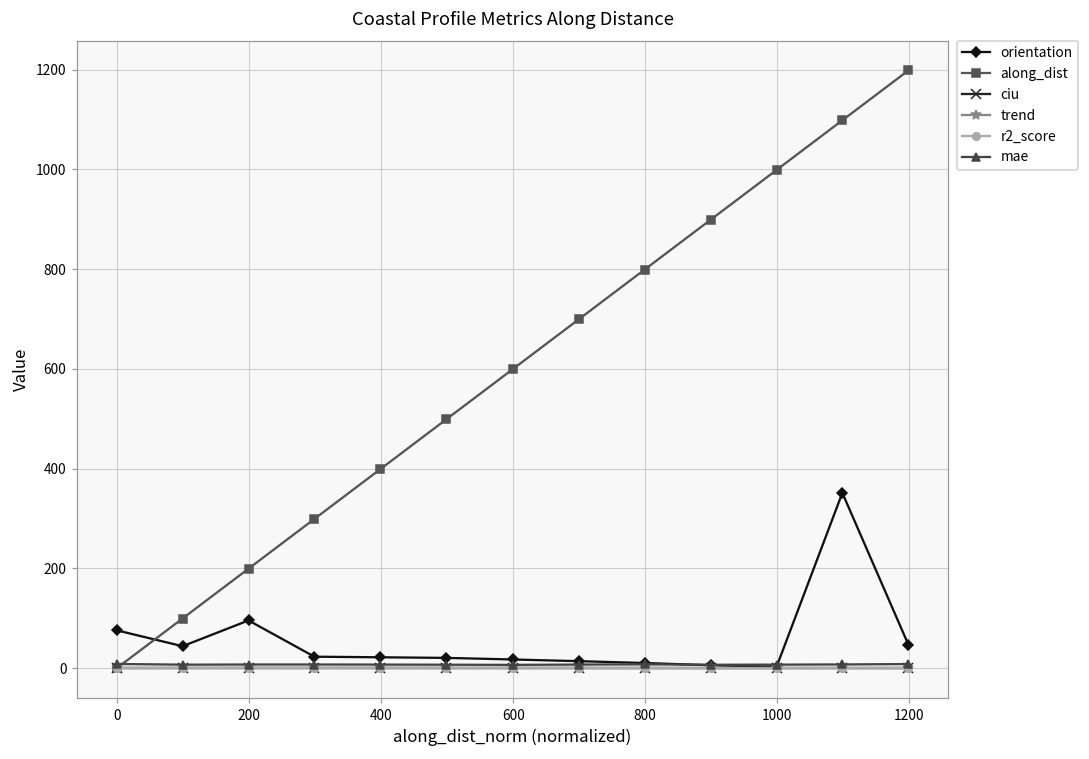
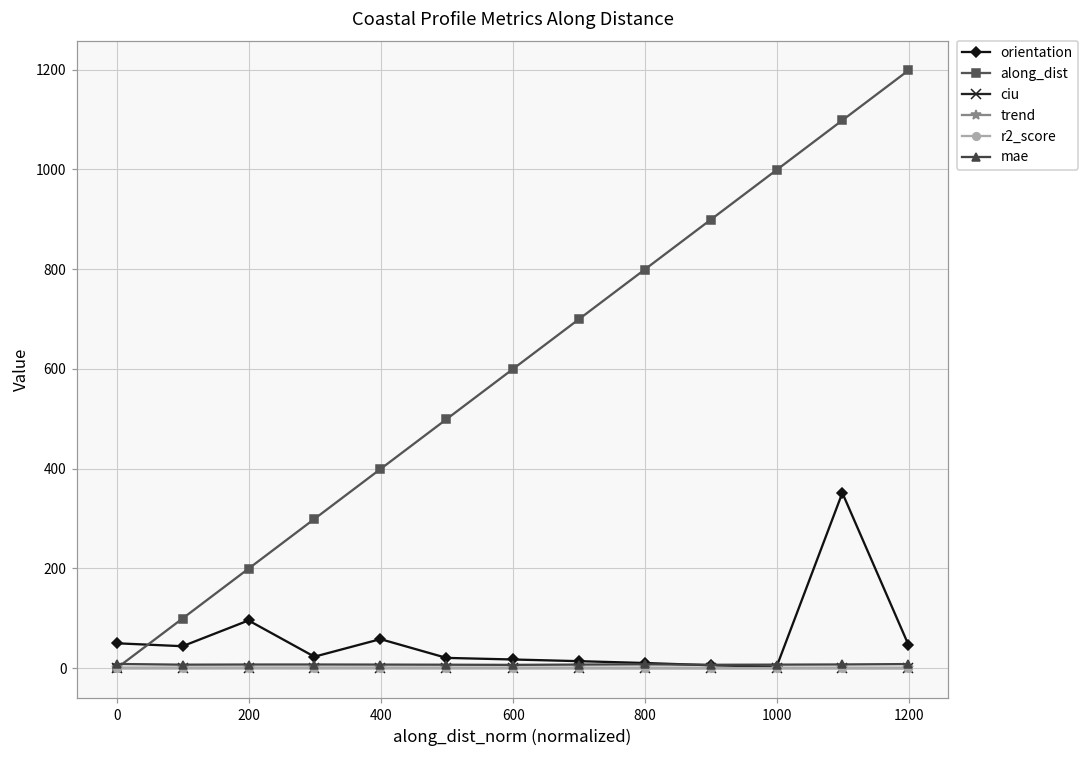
orientation, 0: 80 -> 50
orientation, 400: 20 -> 60
